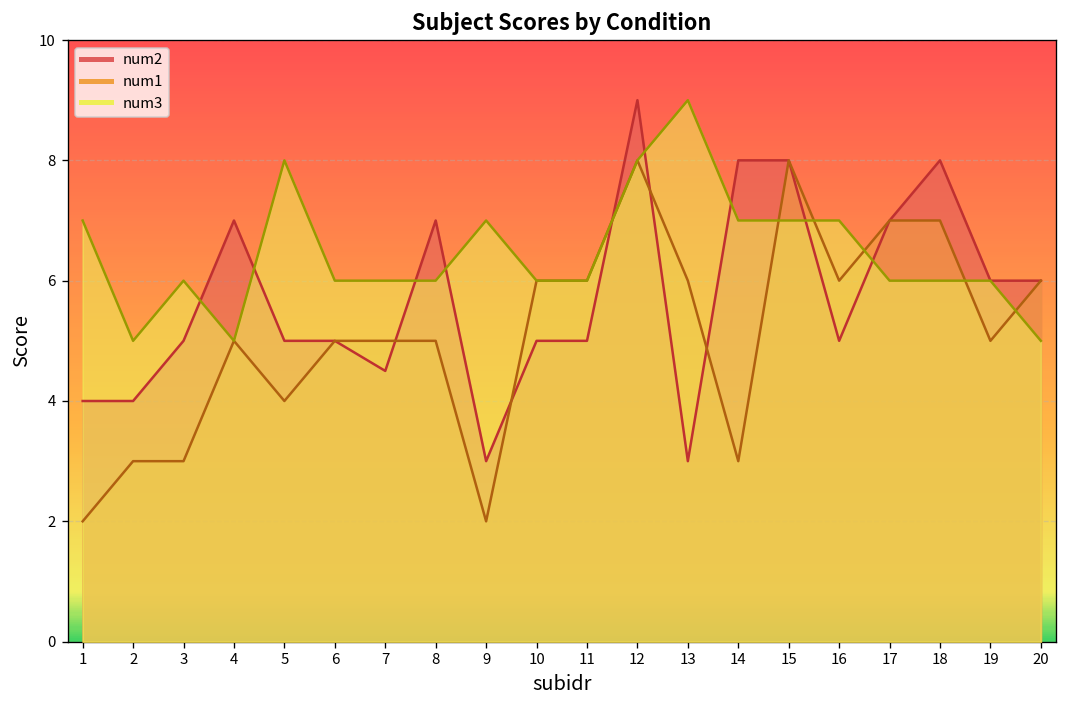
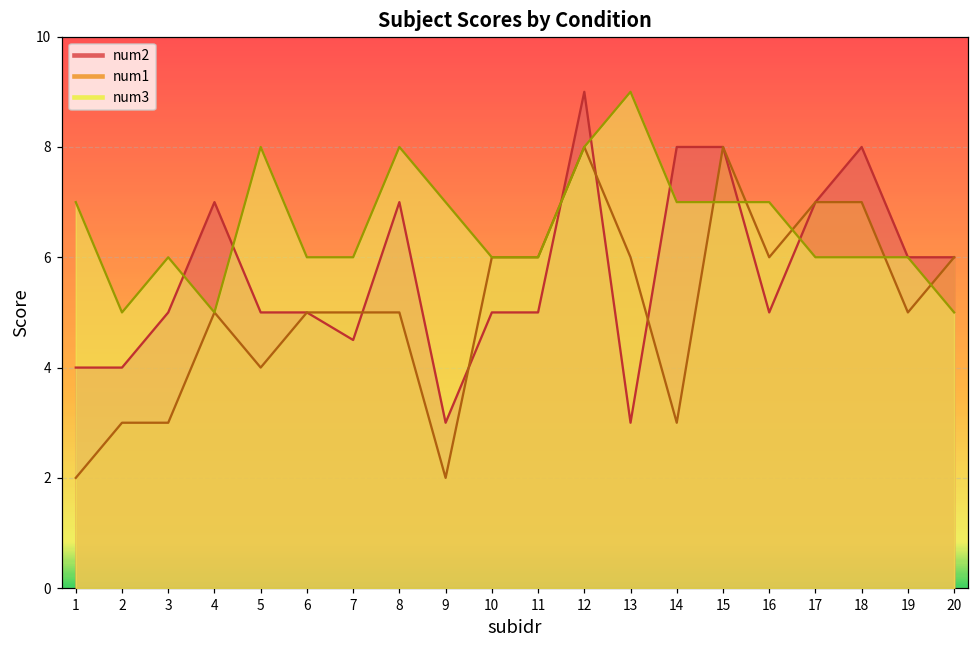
num3, 8: 6 -> 8
